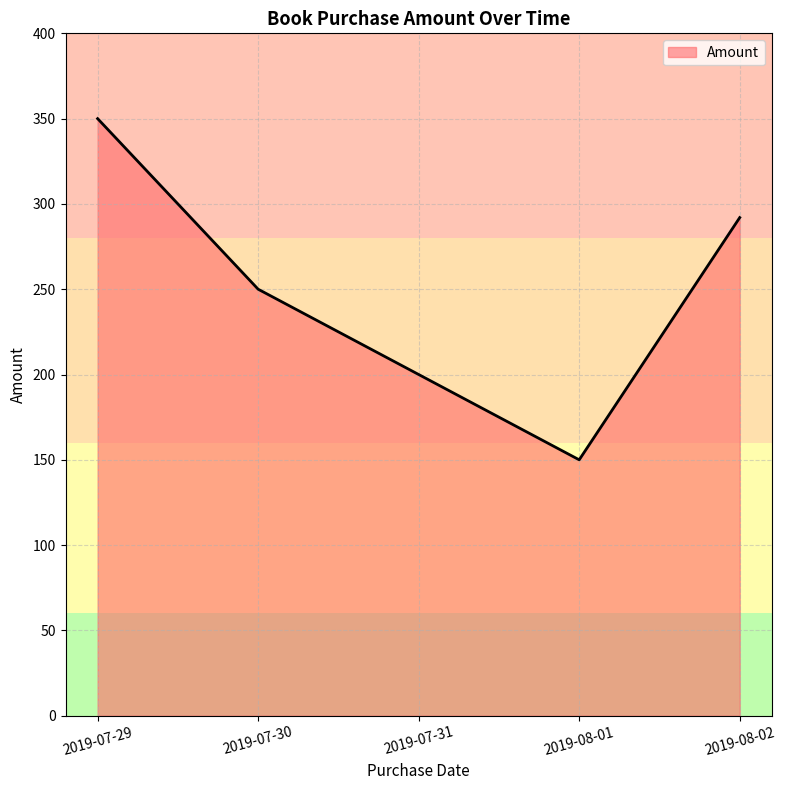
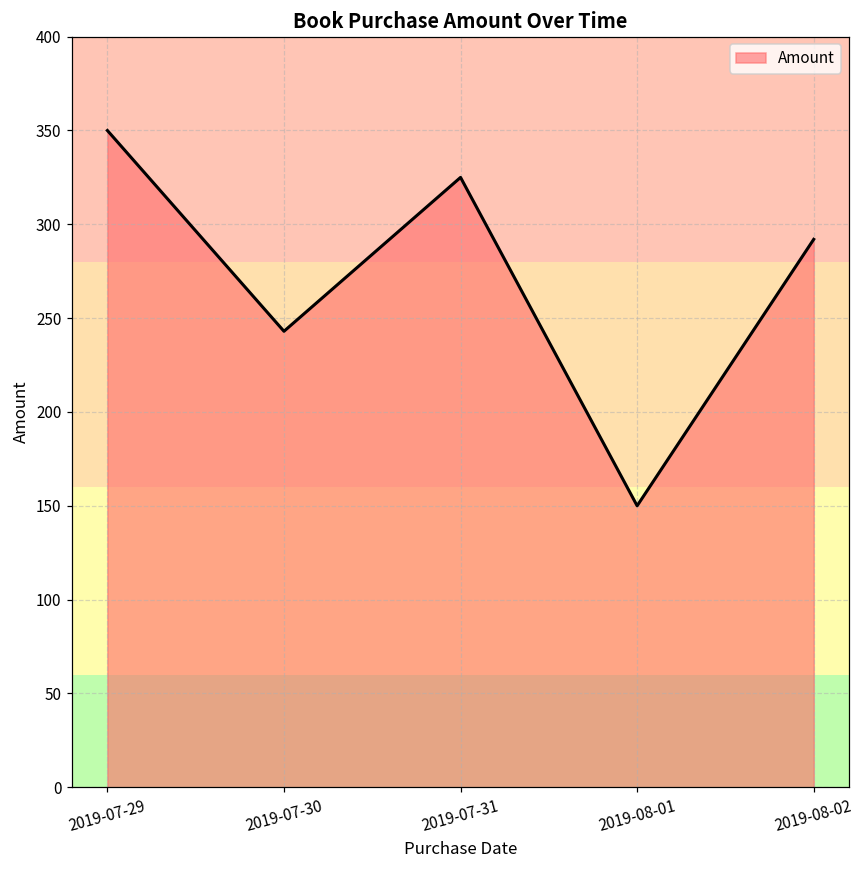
2019-07-30: 250 -> 243
2019-07-31: 200 -> 325
